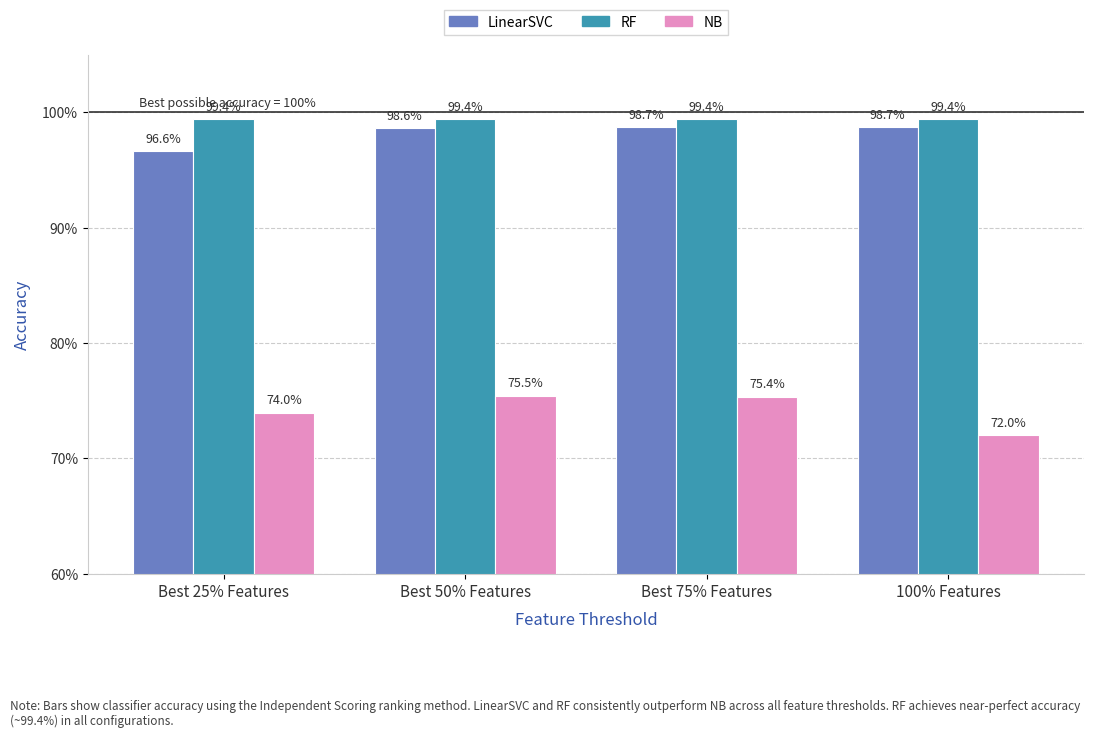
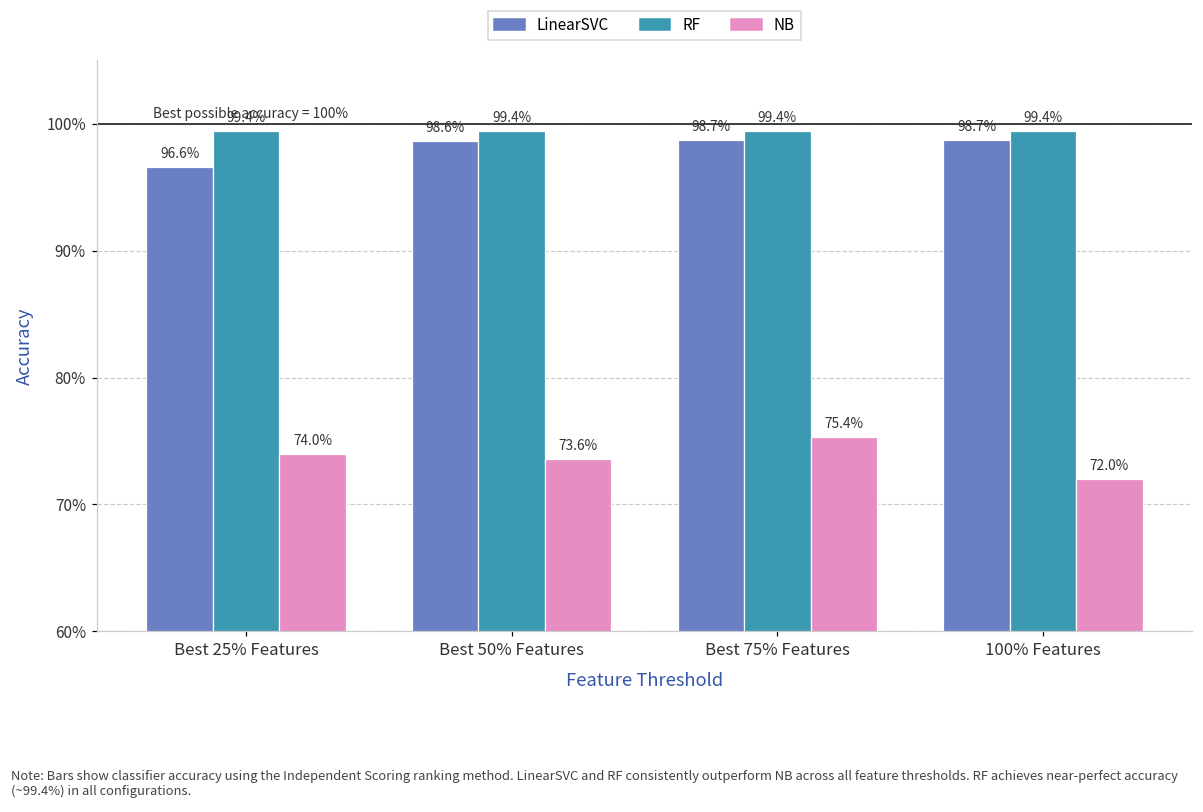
NB, Best 50% Features: 75.5% -> 73.6%
